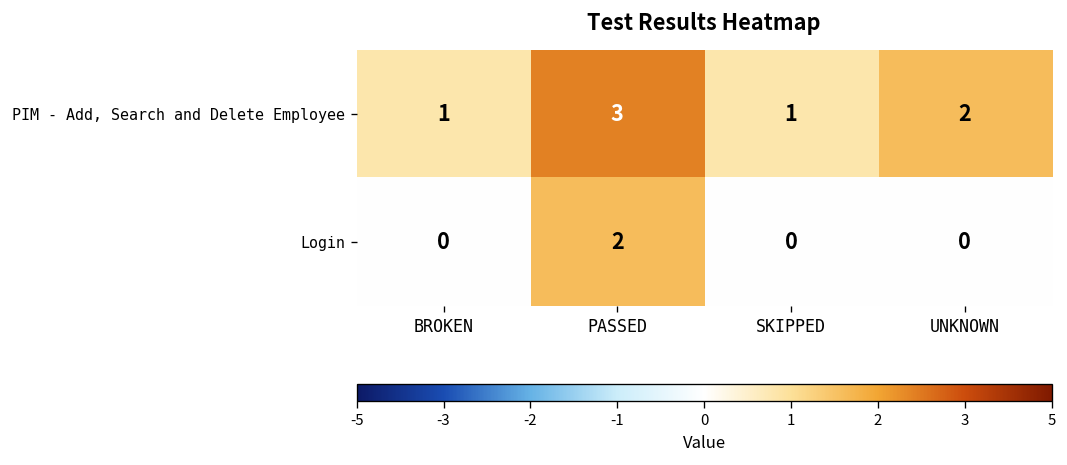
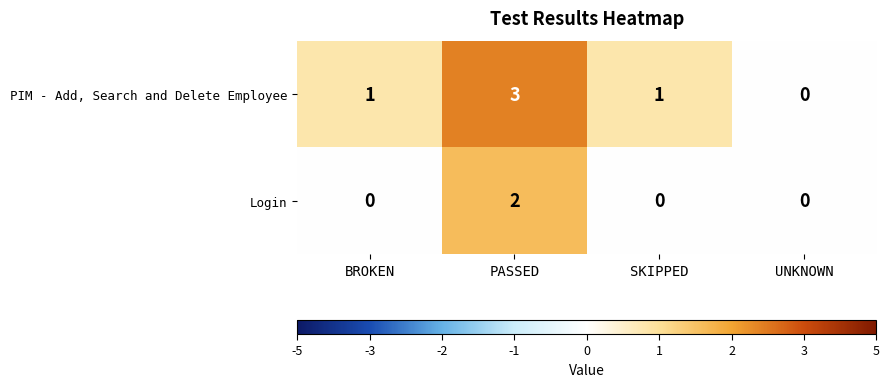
PIM - Add, Search and Delete Employee, UNKNOWN: 2 -> 0
